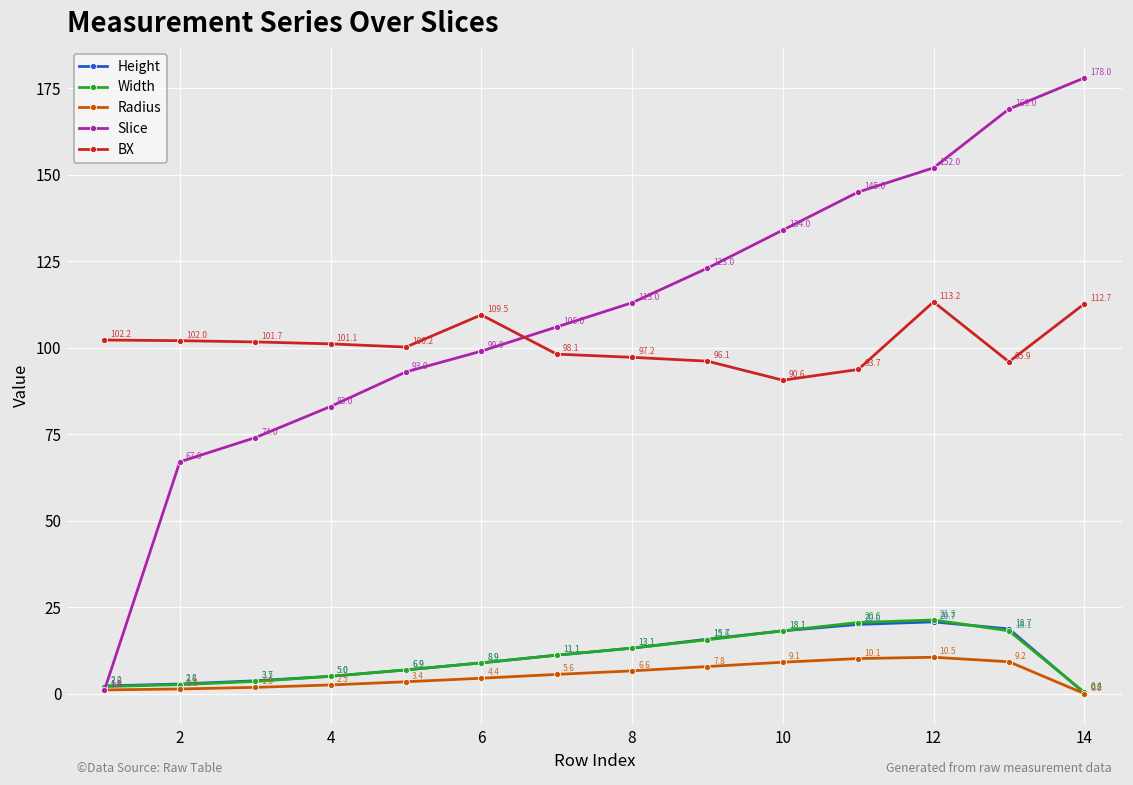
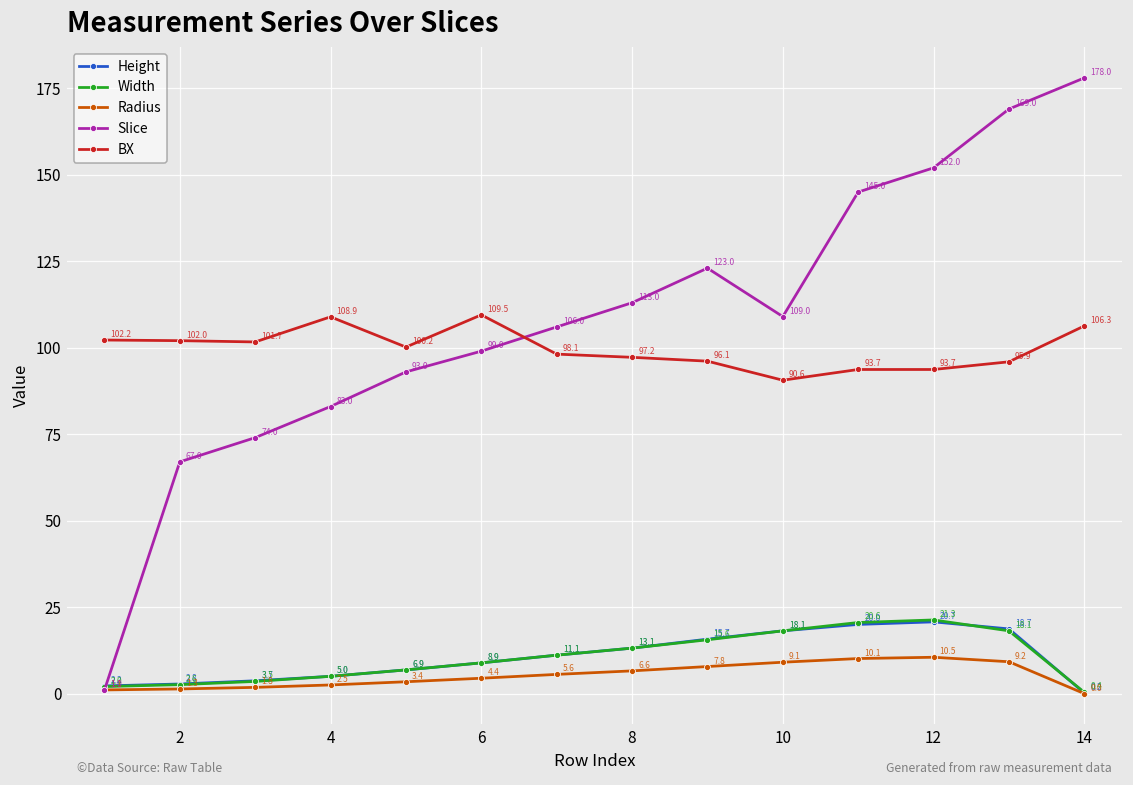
BX, 4: 101.1 -> 108.9
Slice, 10: 134.0 -> 109.0
BX, 12: 113.2 -> 93.7
BX, 14: 112.7 -> 106.3
